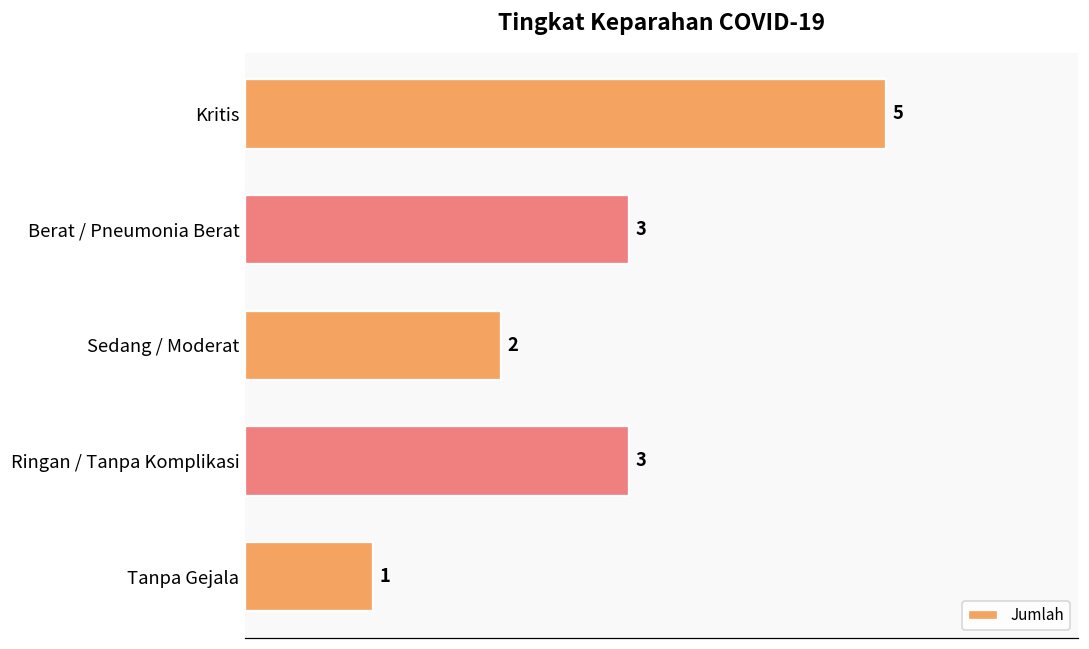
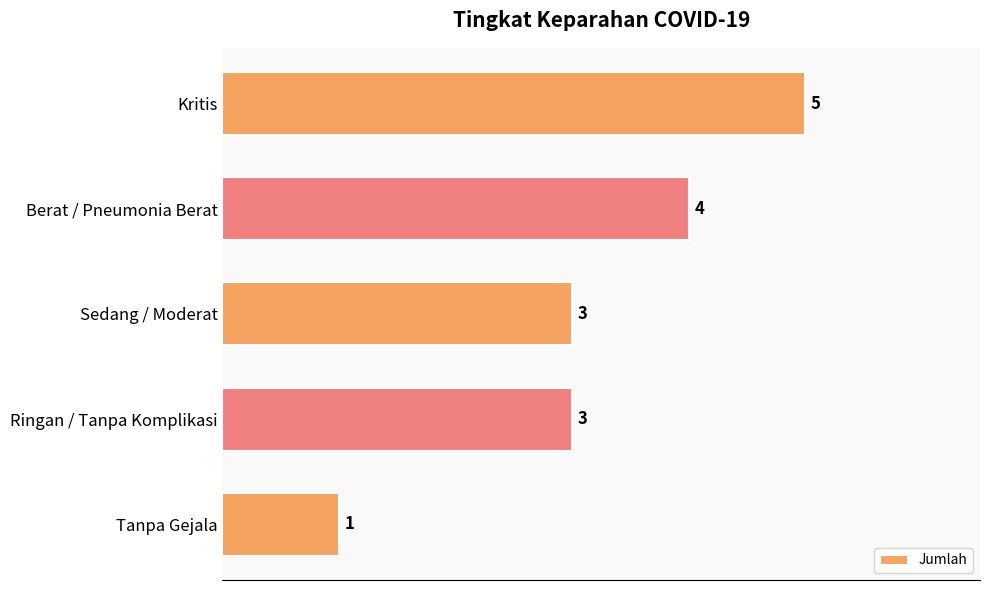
Berat / Pneumonia Berat: 3 -> 4
Sedang / Moderat: 2 -> 3
